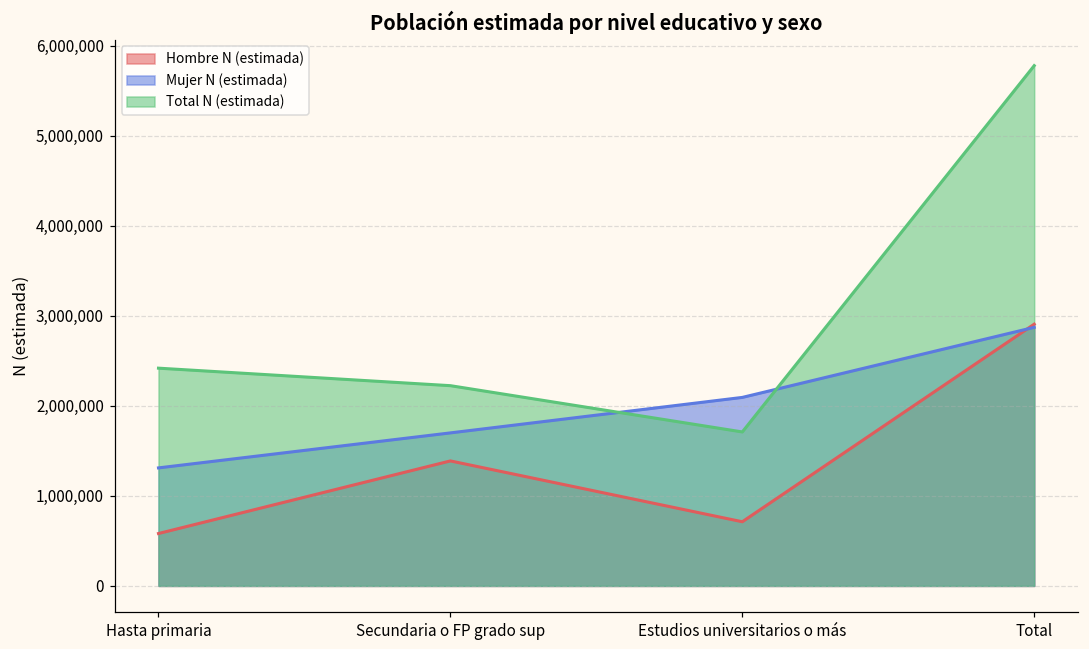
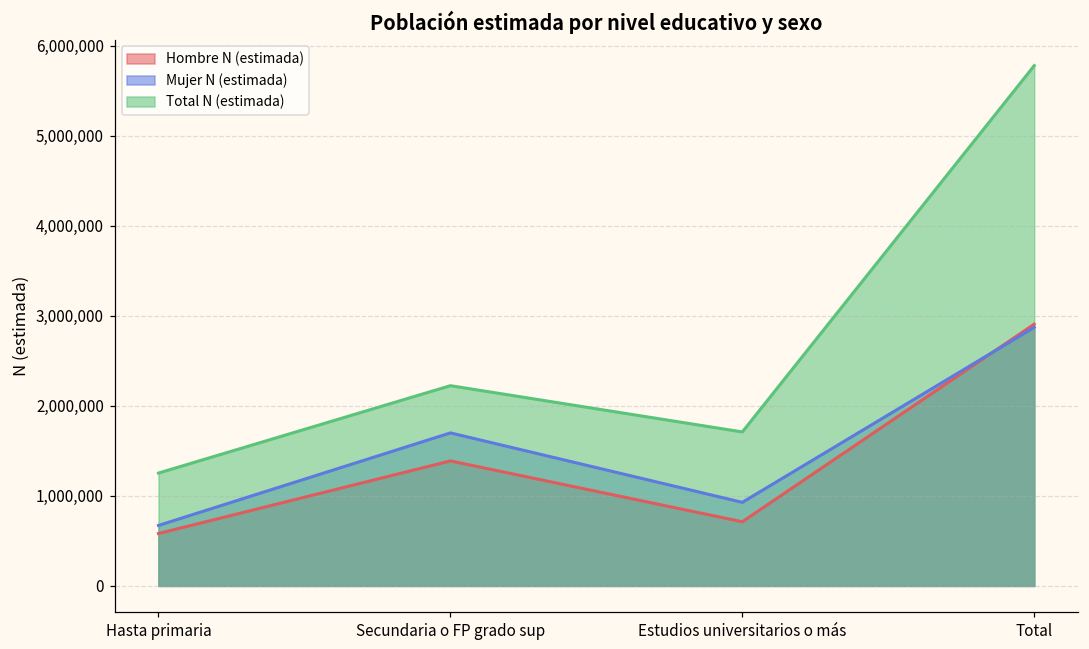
Mujer N (estimada), Hasta primaria: 1,300,000 -> 700,000
Total N (estimada), Hasta primaria: 2,400,000 -> 1,300,000
Mujer N (estimada), Estudios universitarios o más: 2,100,000 -> 900,000
